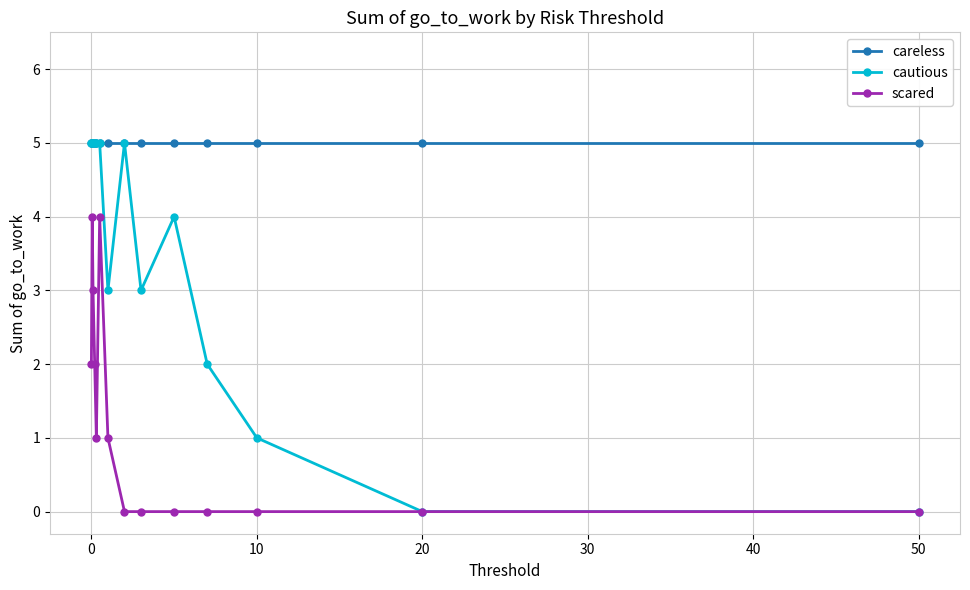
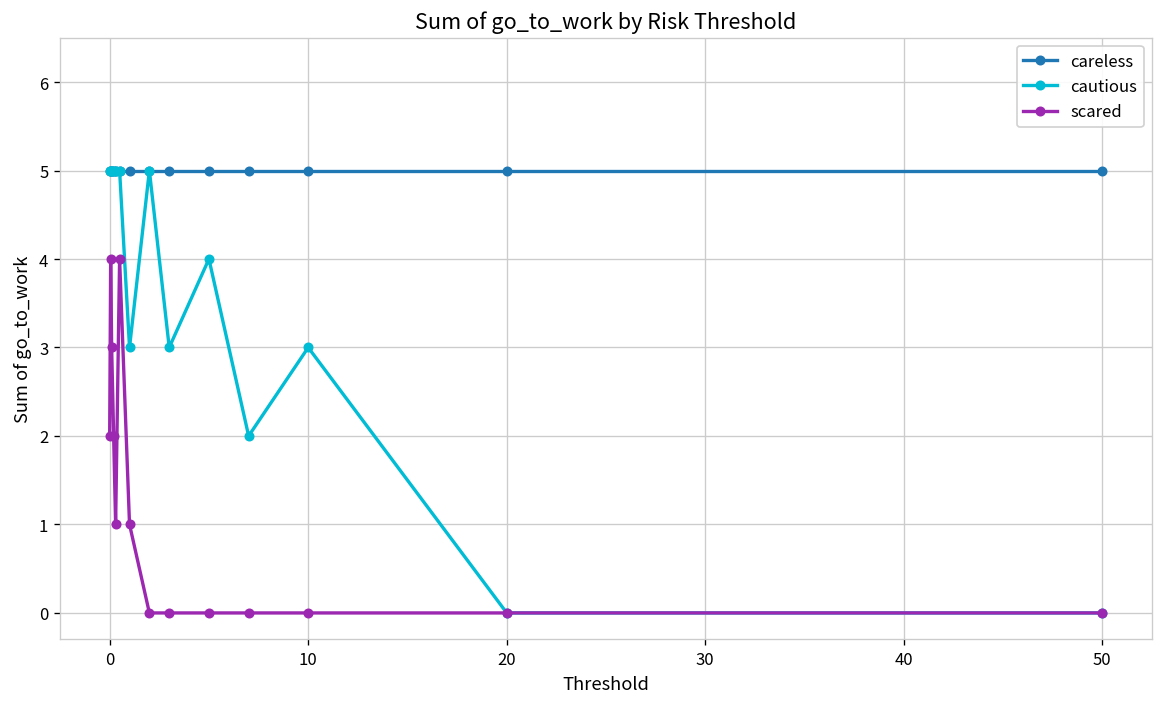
cautious, 10: 1 -> 3
